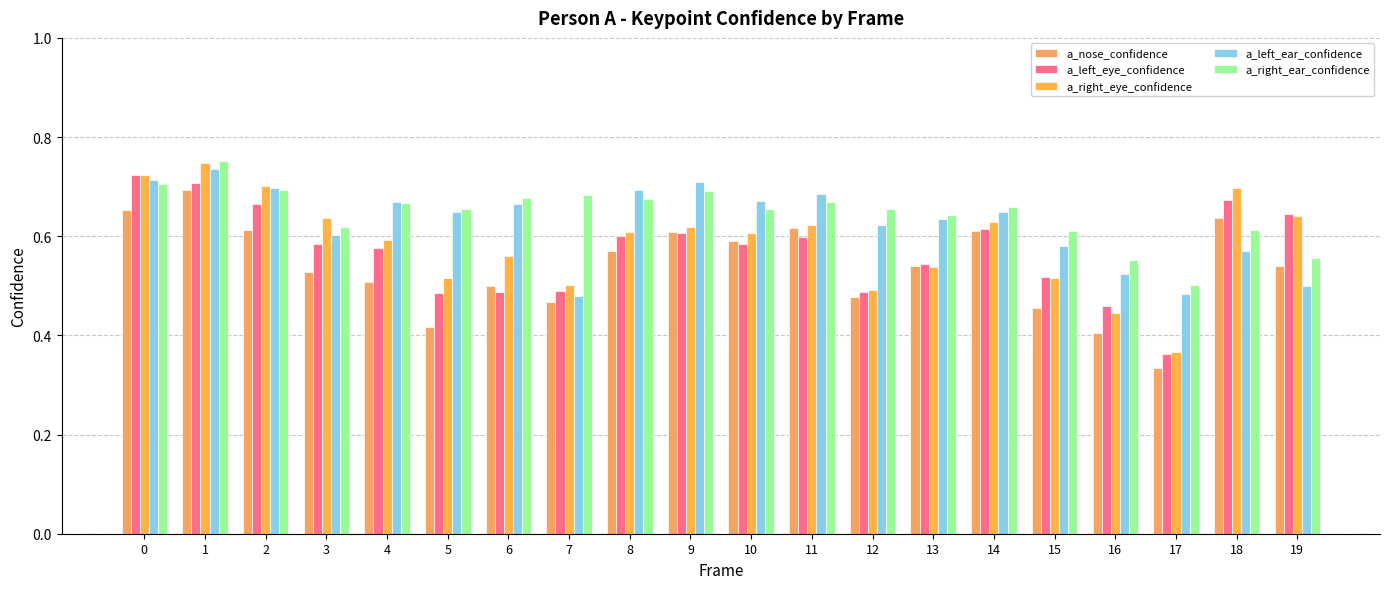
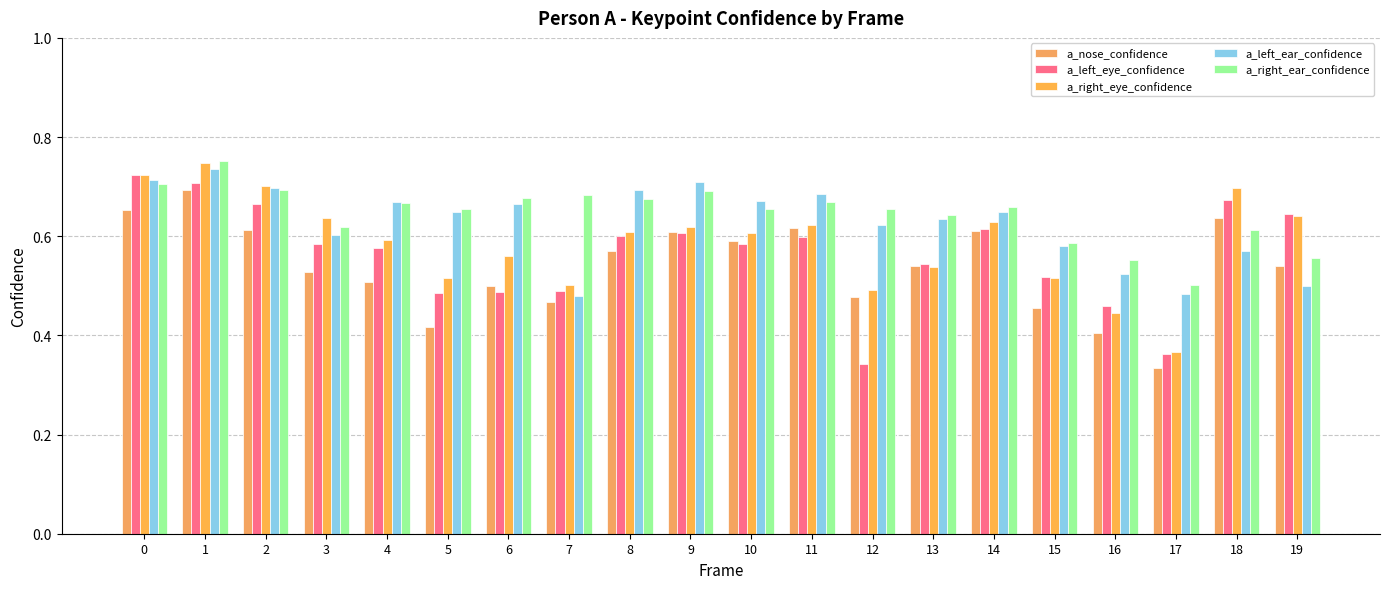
a_left_eye_confidence, 12: 0.49 -> 0.34
a_right_ear_confidence, 15: 0.61 -> 0.59
